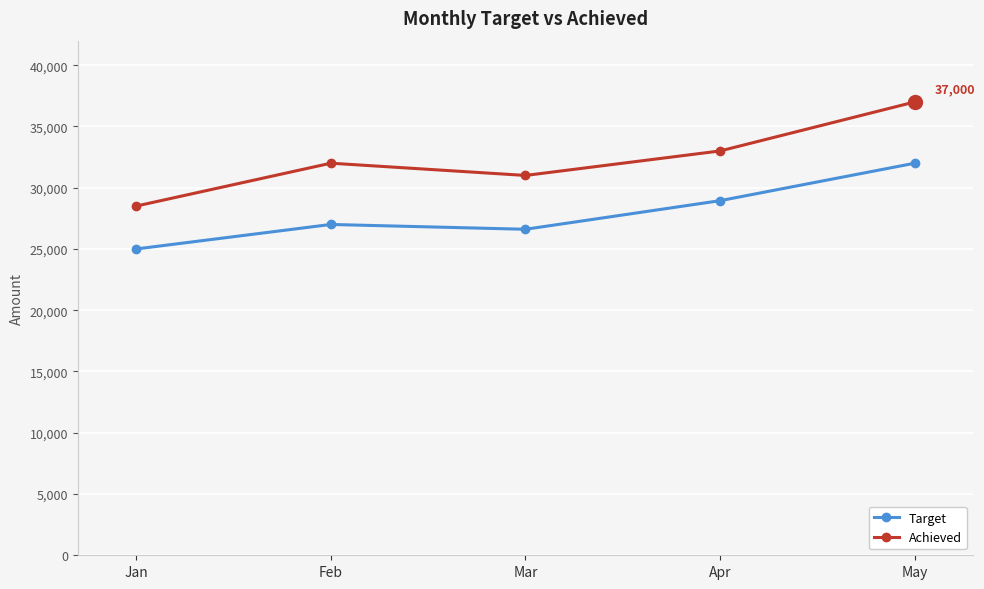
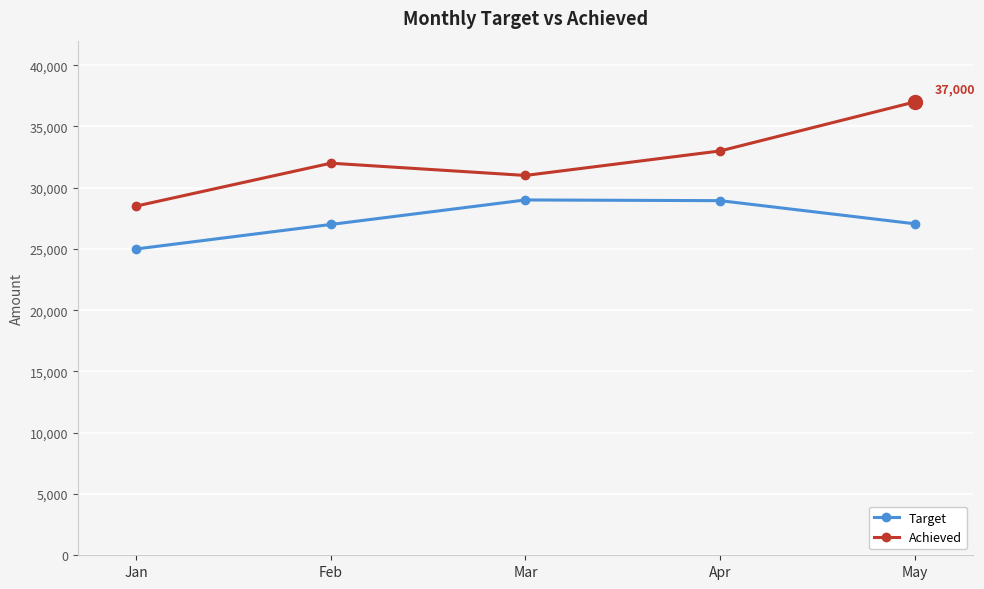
Target, Mar: 26,600 -> 29,000
Target, May: 32,000 -> 27,100
